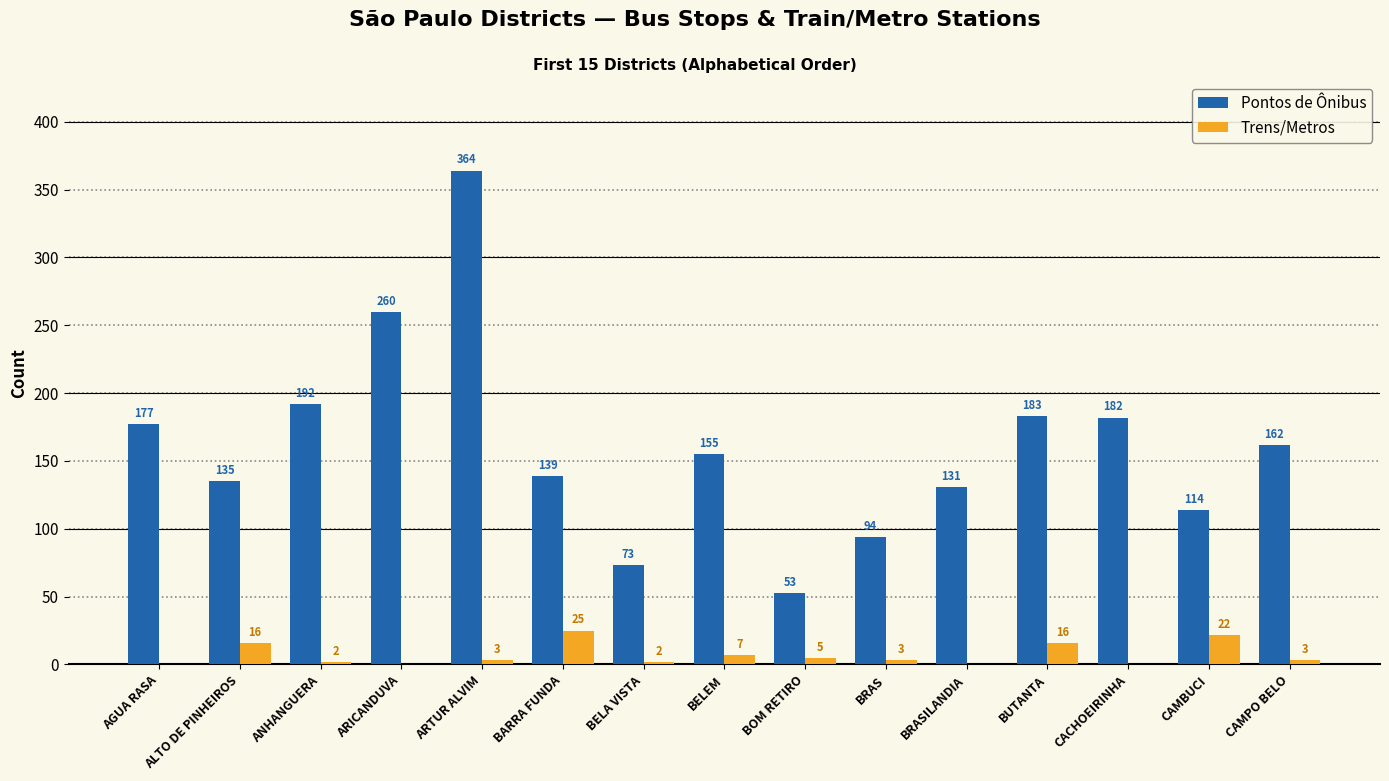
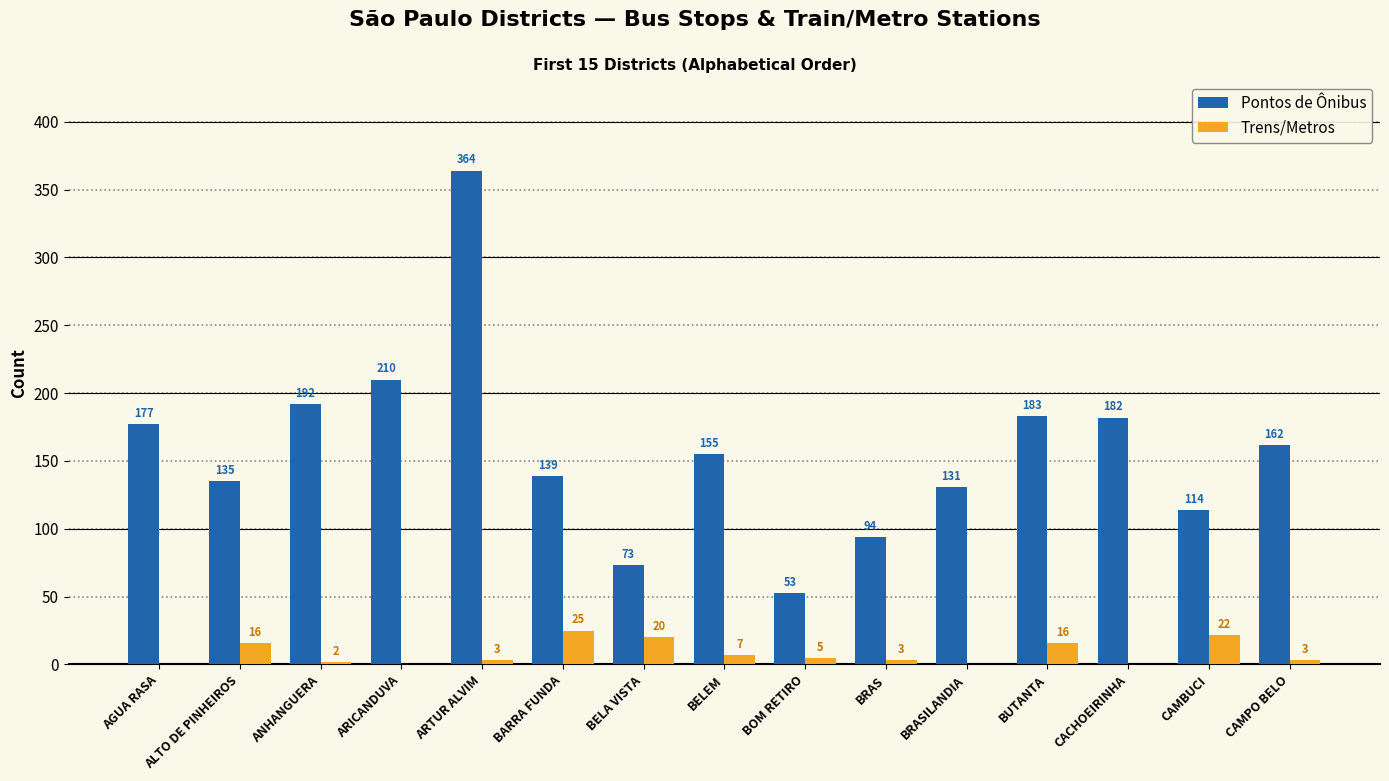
Pontos de Ônibus, ARICANDUVA: 260 -> 210
Trens/Metros, BELA VISTA: 2 -> 20
